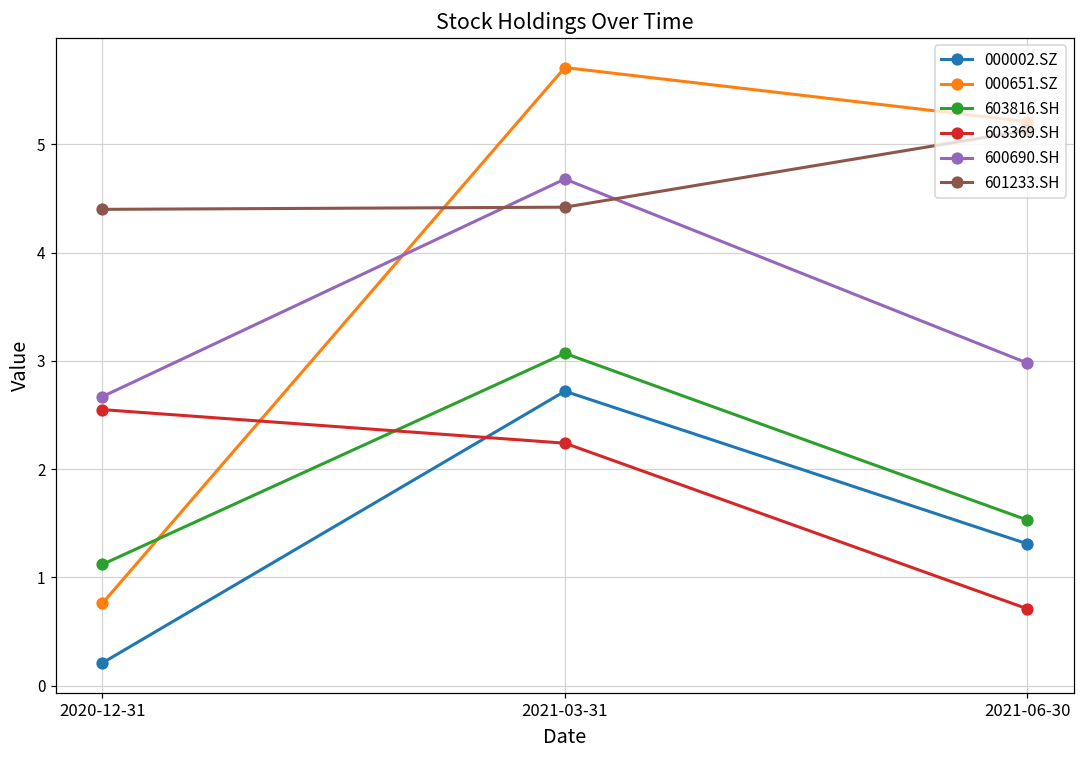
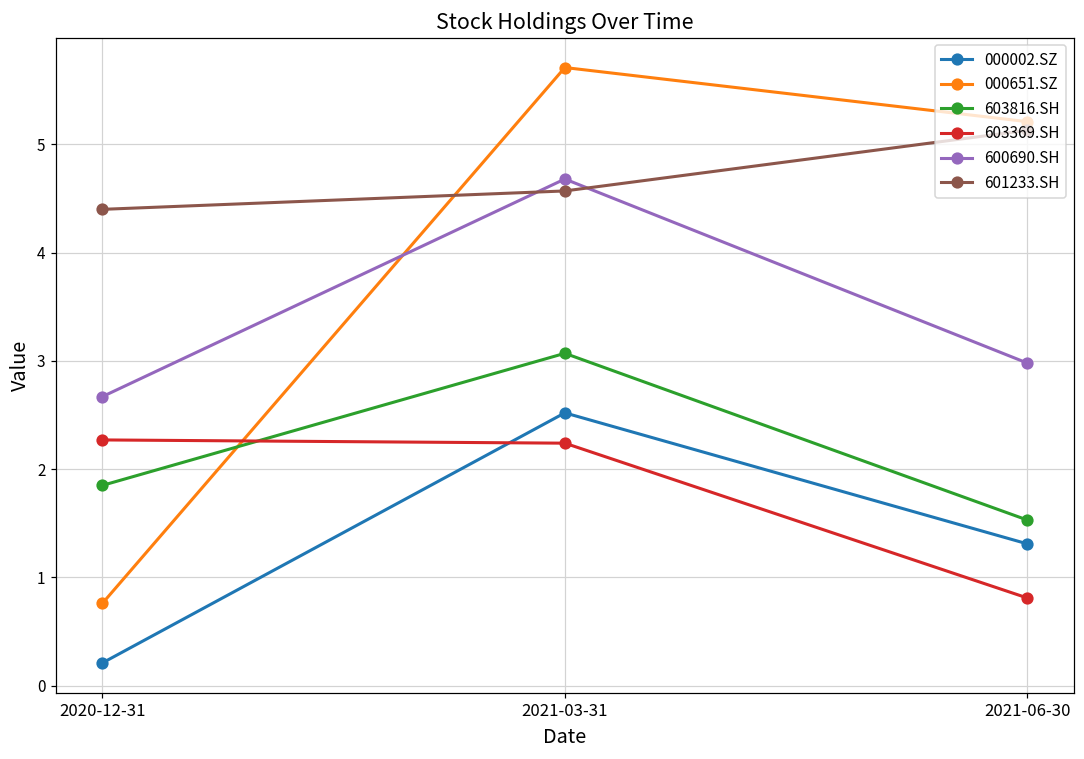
603816.SH, 2020-12-31: 1.1 -> 1.9
603369.SH, 2020-12-31: 2.6 -> 2.3
000002.SZ, 2021-03-31: 2.7 -> 2.5
601233.SH, 2021-03-31: 4.4 -> 4.6
603369.SH, 2021-06-30: 0.7 -> 0.8
